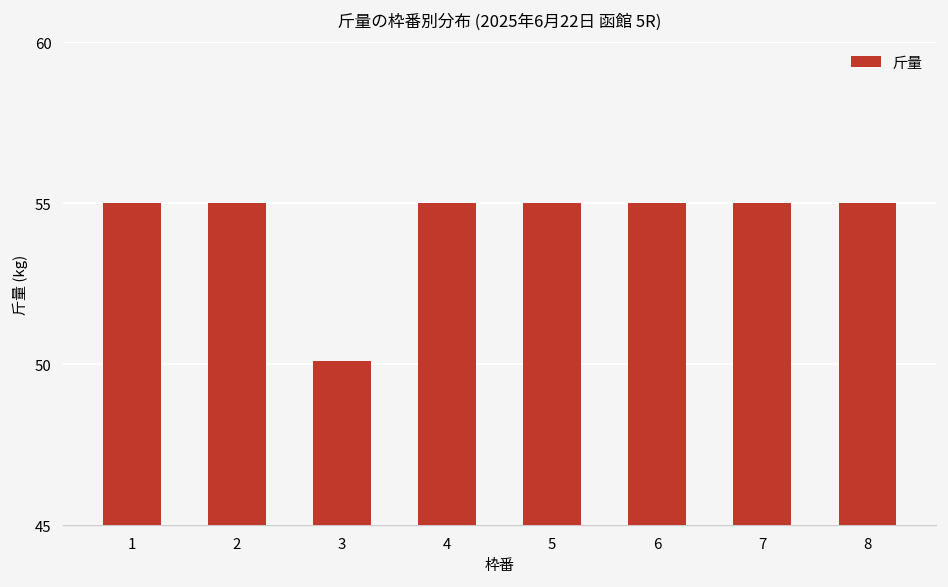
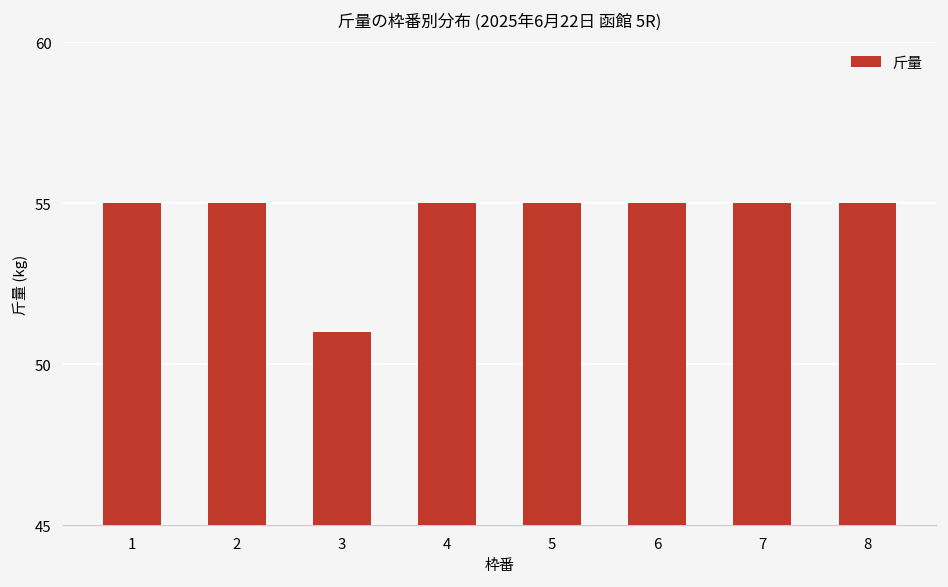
3: 50.1 -> 51.0
